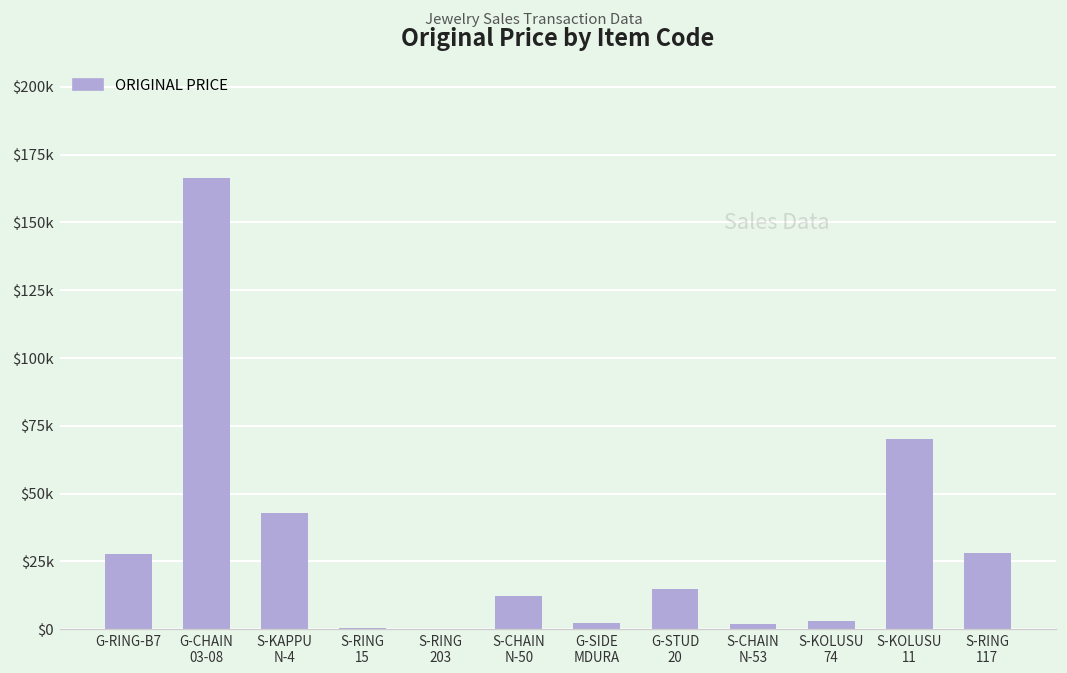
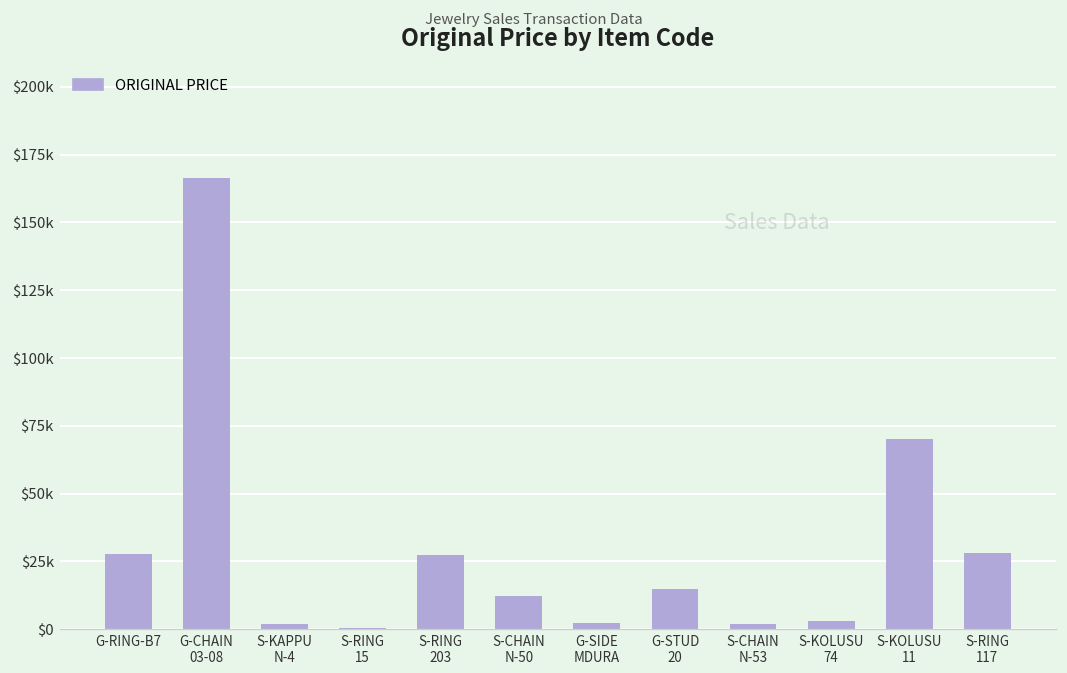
S-KAPPU N-4: $43000 -> $2000
S-RING 203: $0 -> $27000
